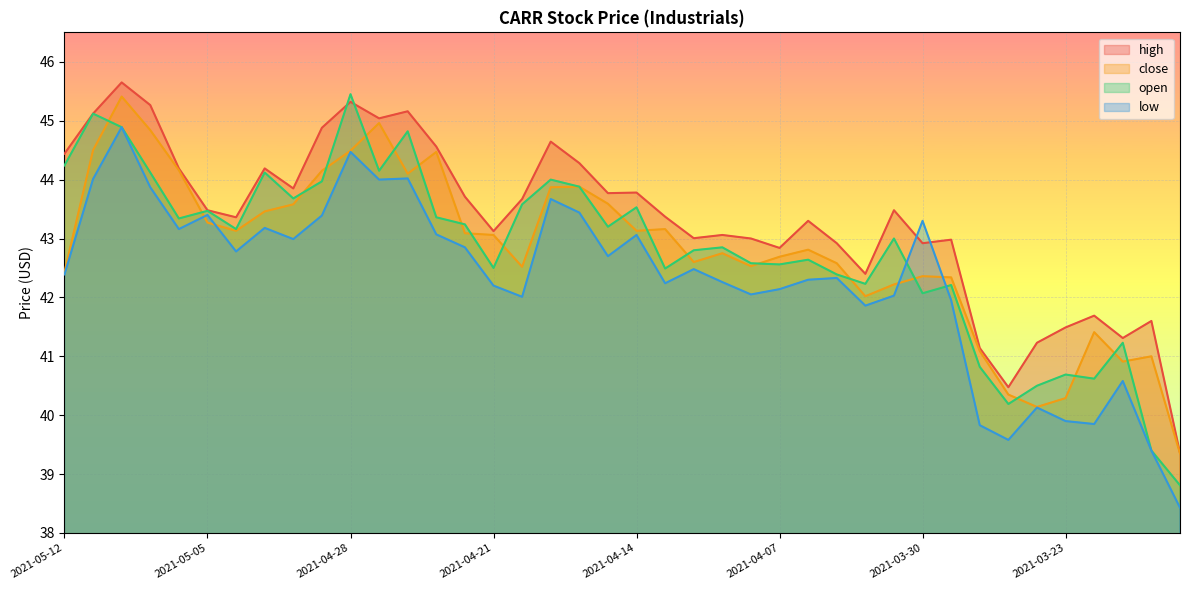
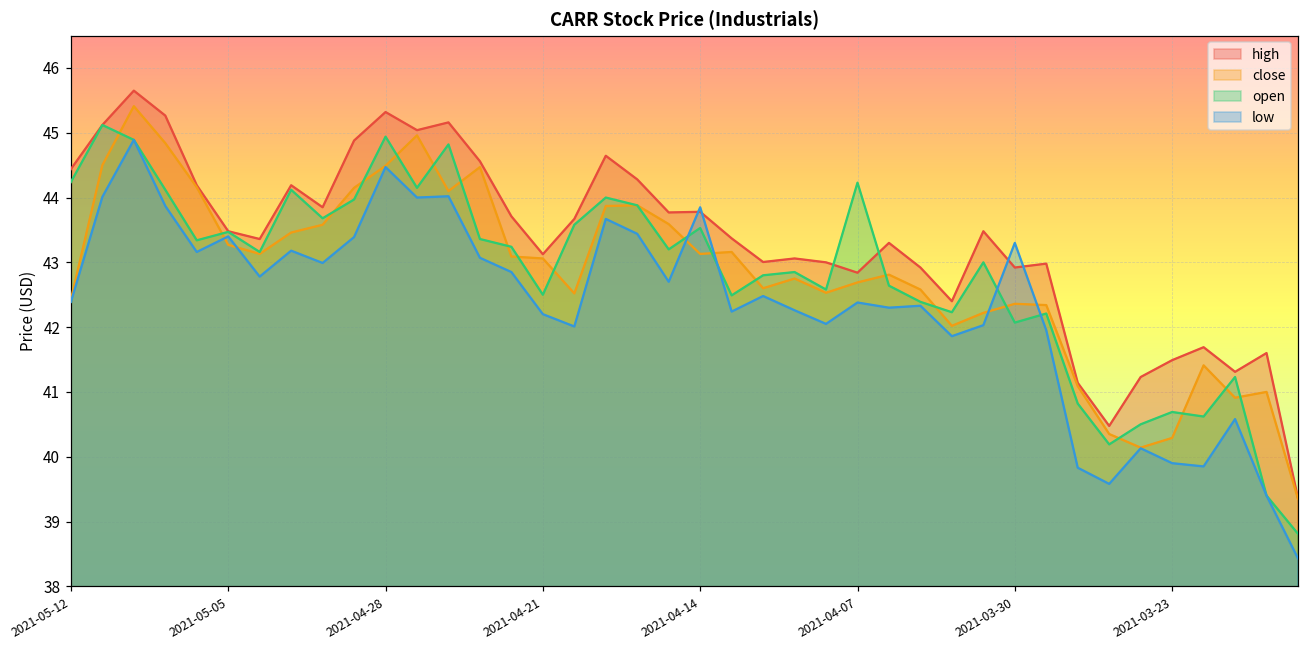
open, 2021-04-28: 45.5 -> 44.9
low, 2021-04-14: 43.1 -> 43.9
open, 2021-04-07: 42.6 -> 44.2
low, 2021-04-07: 42.1 -> 42.4
